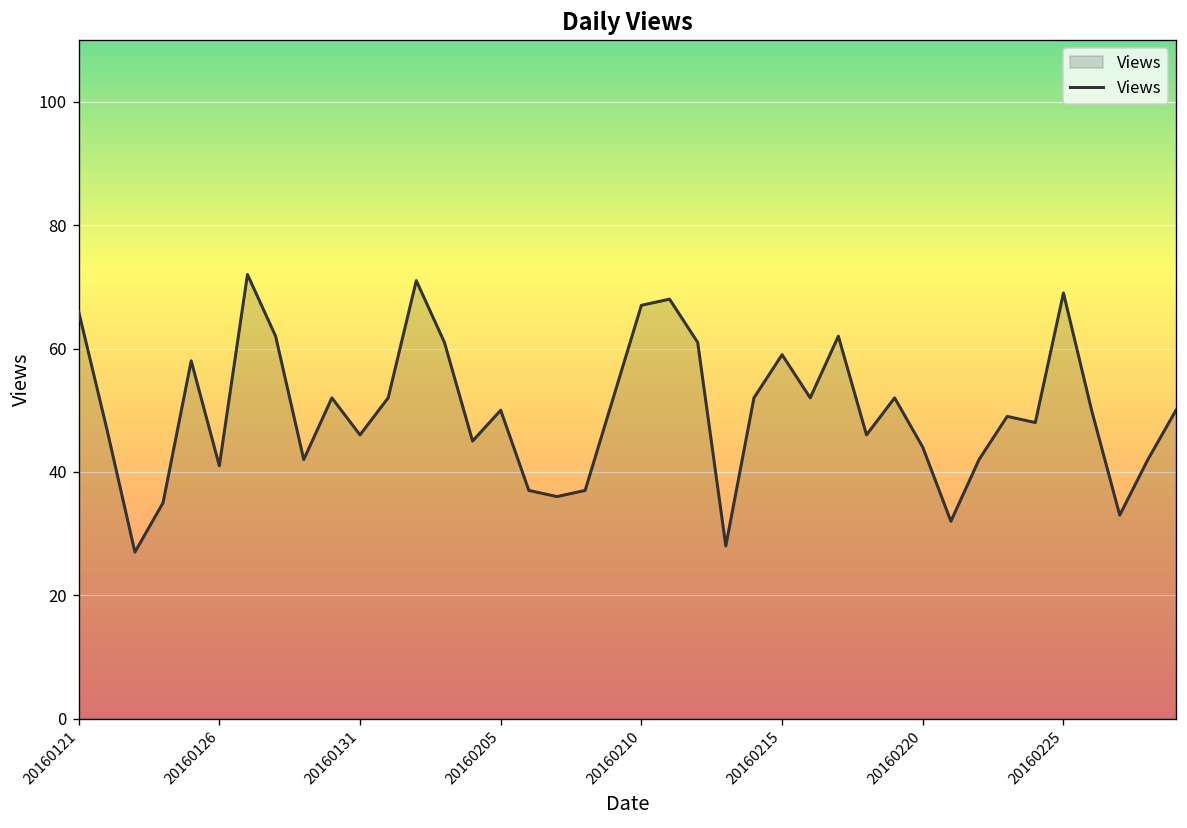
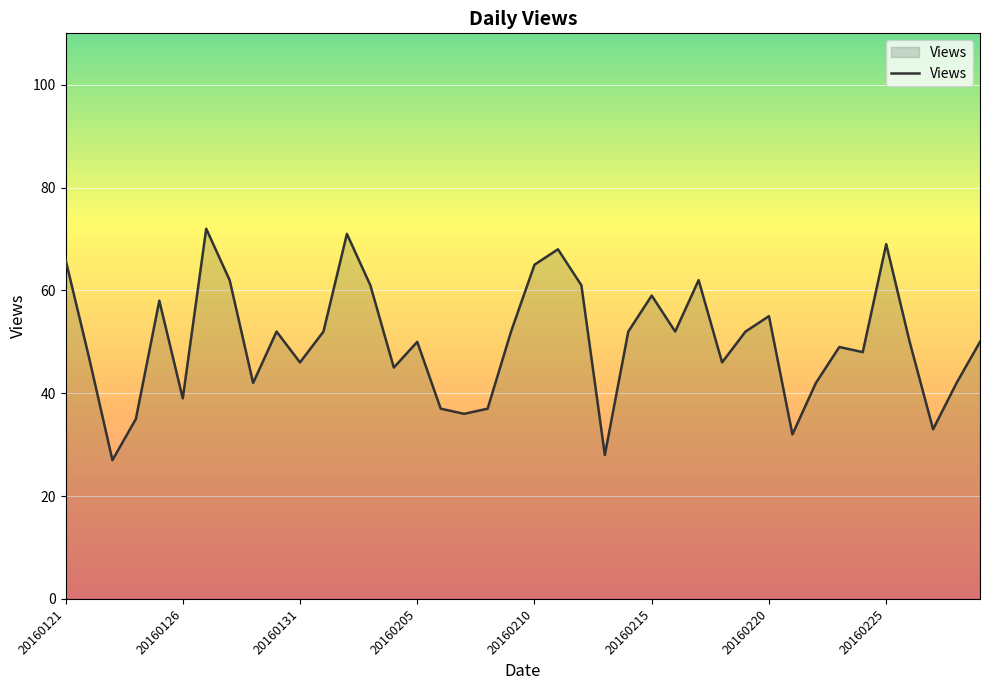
20160126: 41 -> 39
20160210: 67 -> 65
20160220: 44 -> 55
